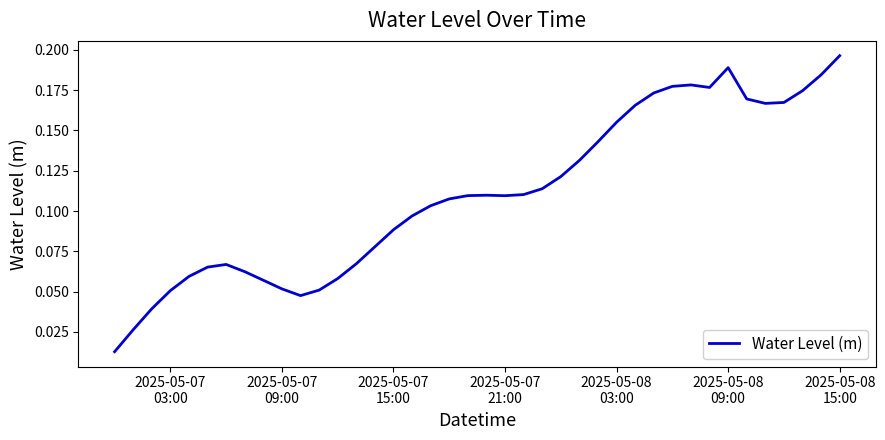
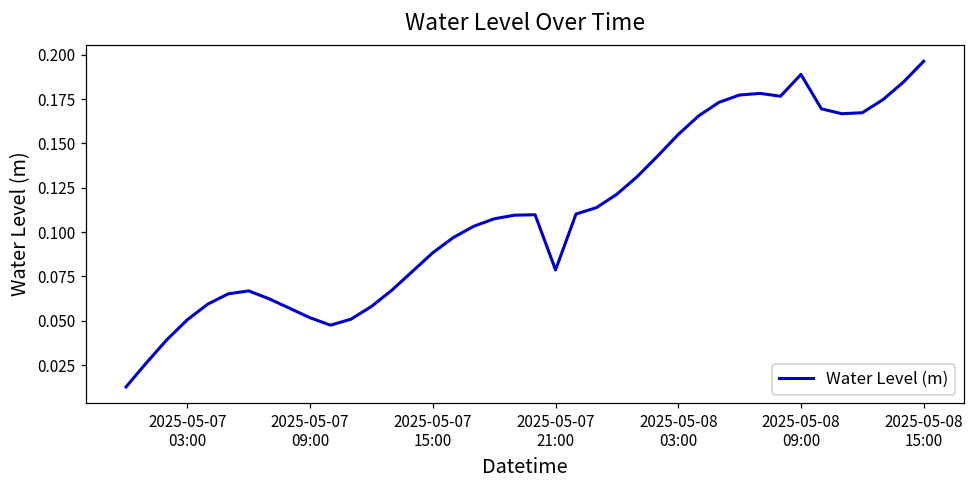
2025-05-07 21:00: 0.110 -> 0.079
